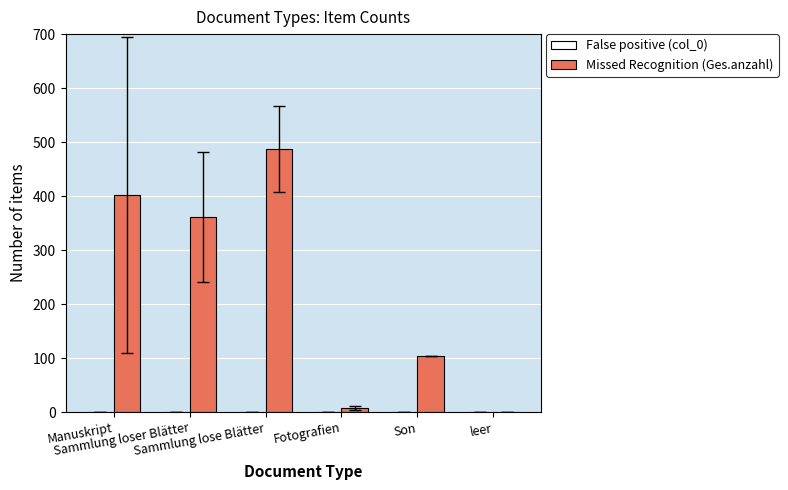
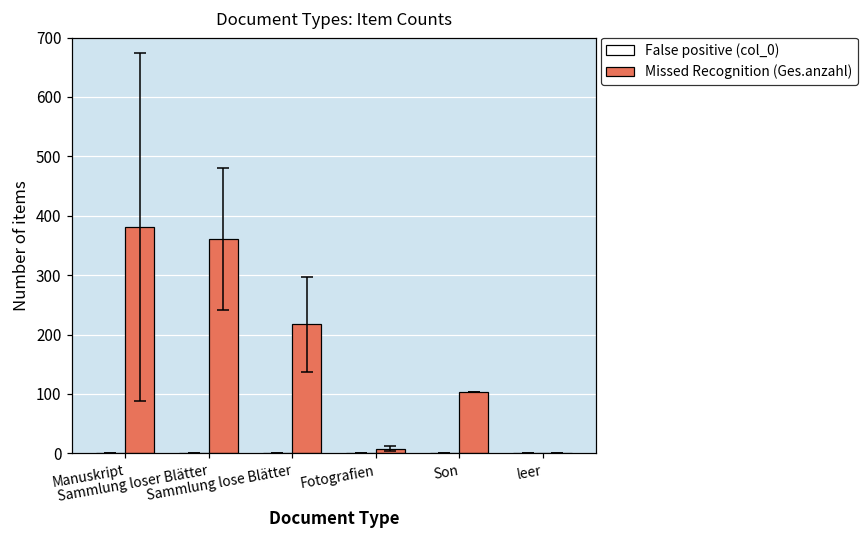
Missed Recognition (Ges.anzahl), Manuskript: 400 -> 380
Missed Recognition (Ges.anzahl), Sammlung lose Blätter: 490 -> 220
